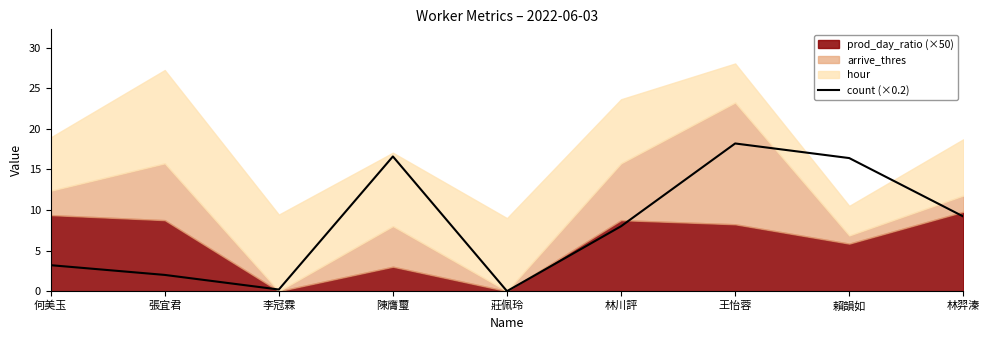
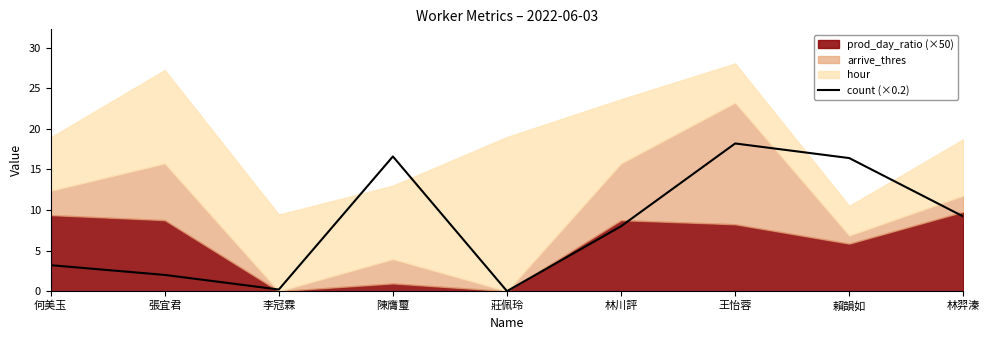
prod_day_ratio (×50), 陳膺璽: 3 -> 1
arrive_thres, 陳膺璽: 5 -> 3
hour, 莊佩玲: 9 -> 19
